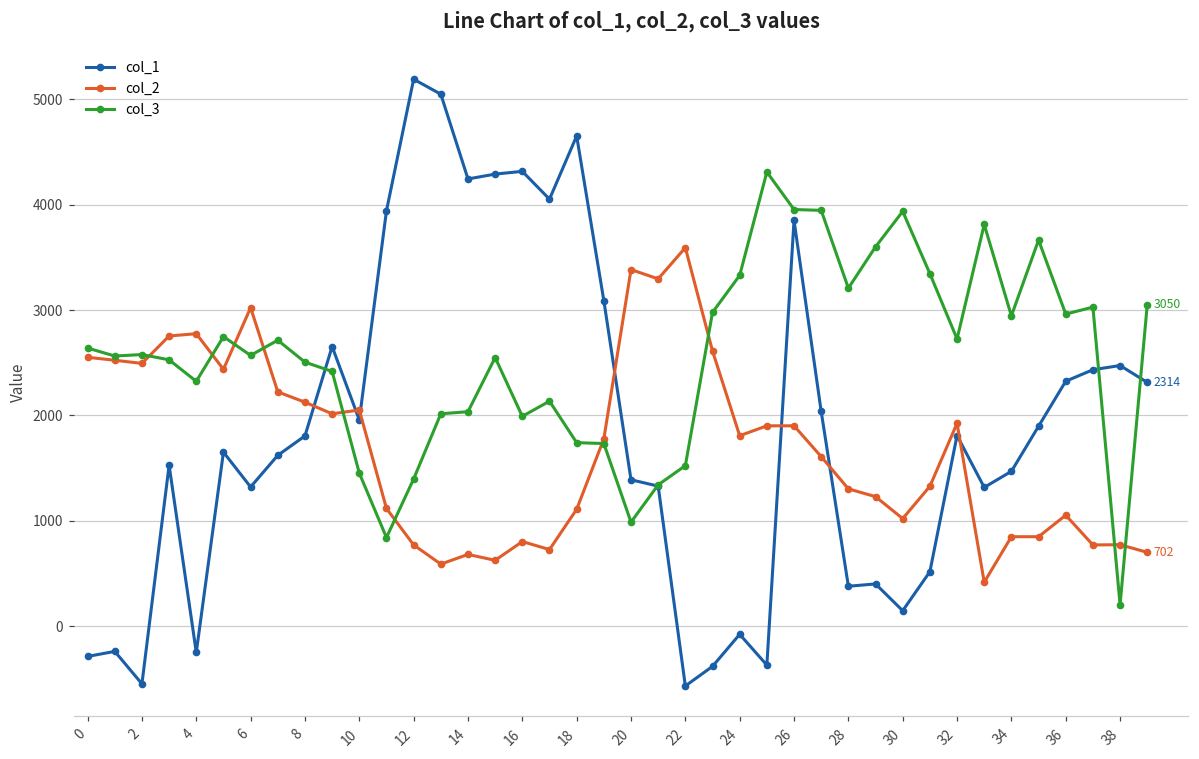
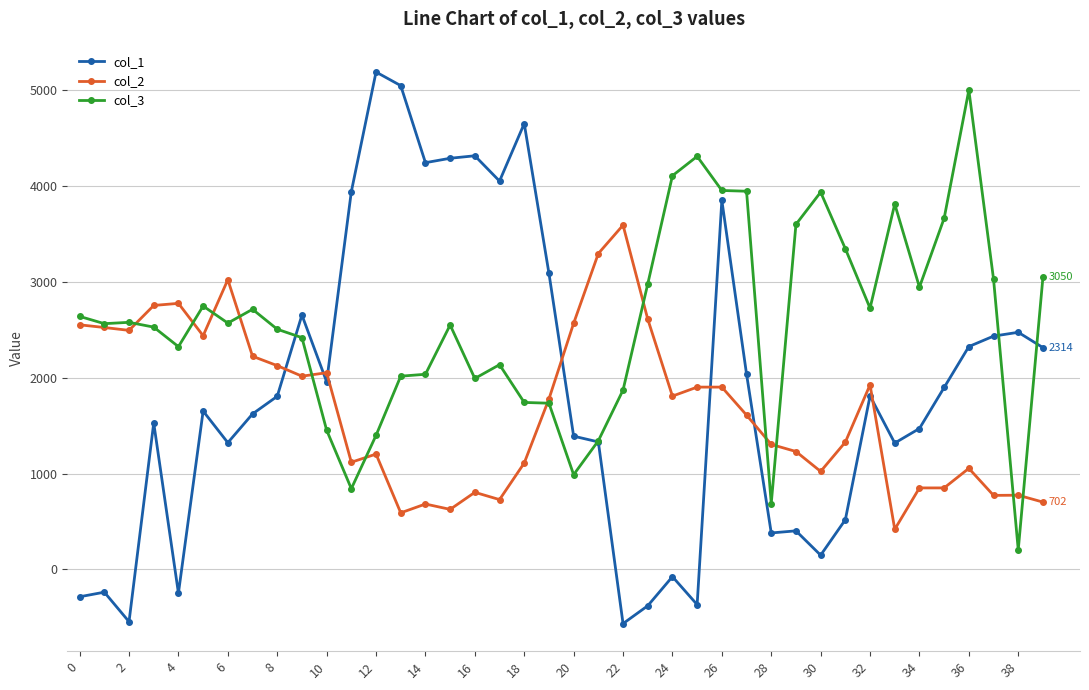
col_2, 12: 800 -> 1200
col_2, 20: 3400 -> 2600
col_3, 22: 1500 -> 1900
col_3, 24: 3300 -> 4100
col_3, 28: 3200 -> 700
col_3, 36: 3000 -> 5000
